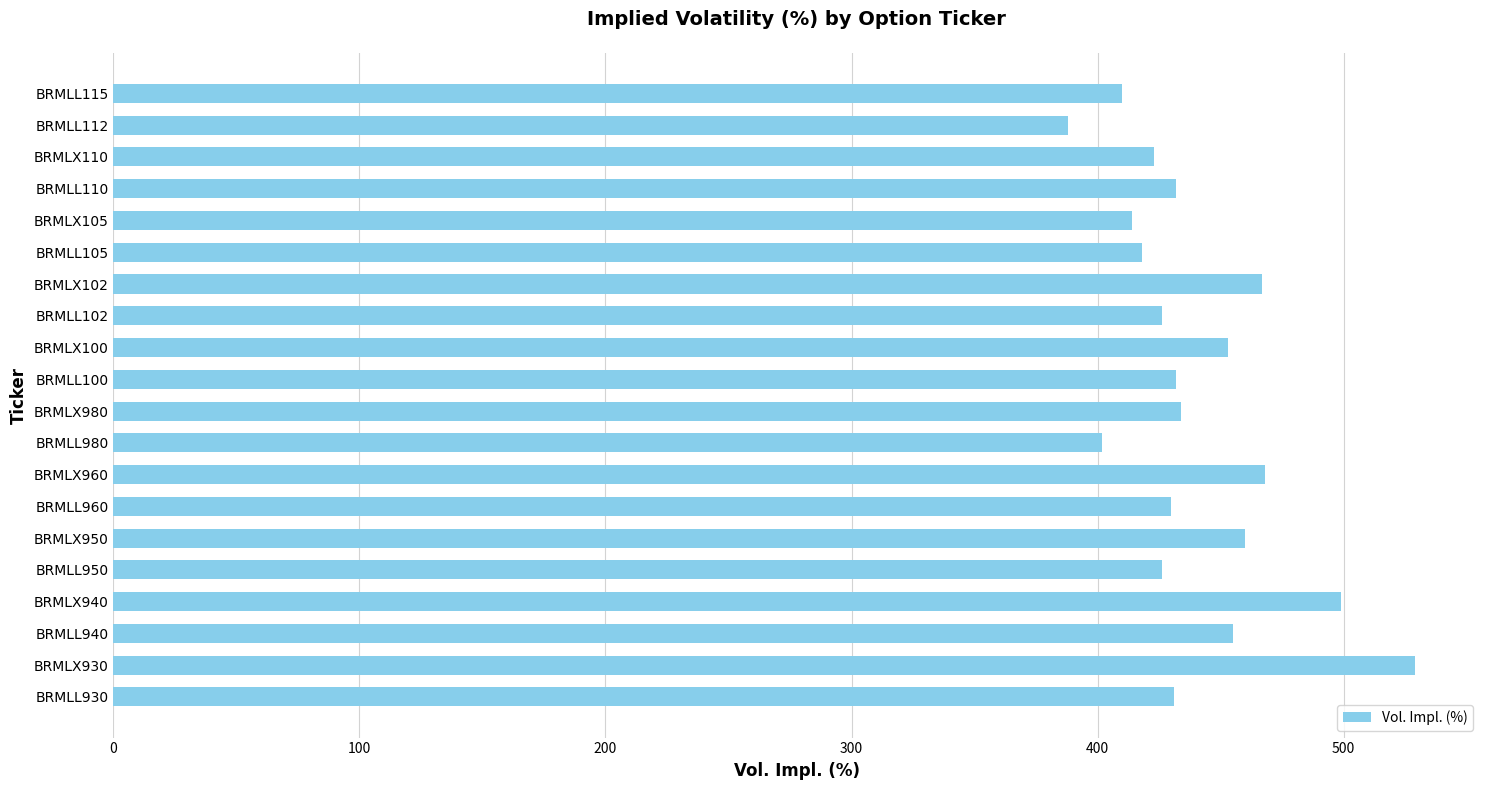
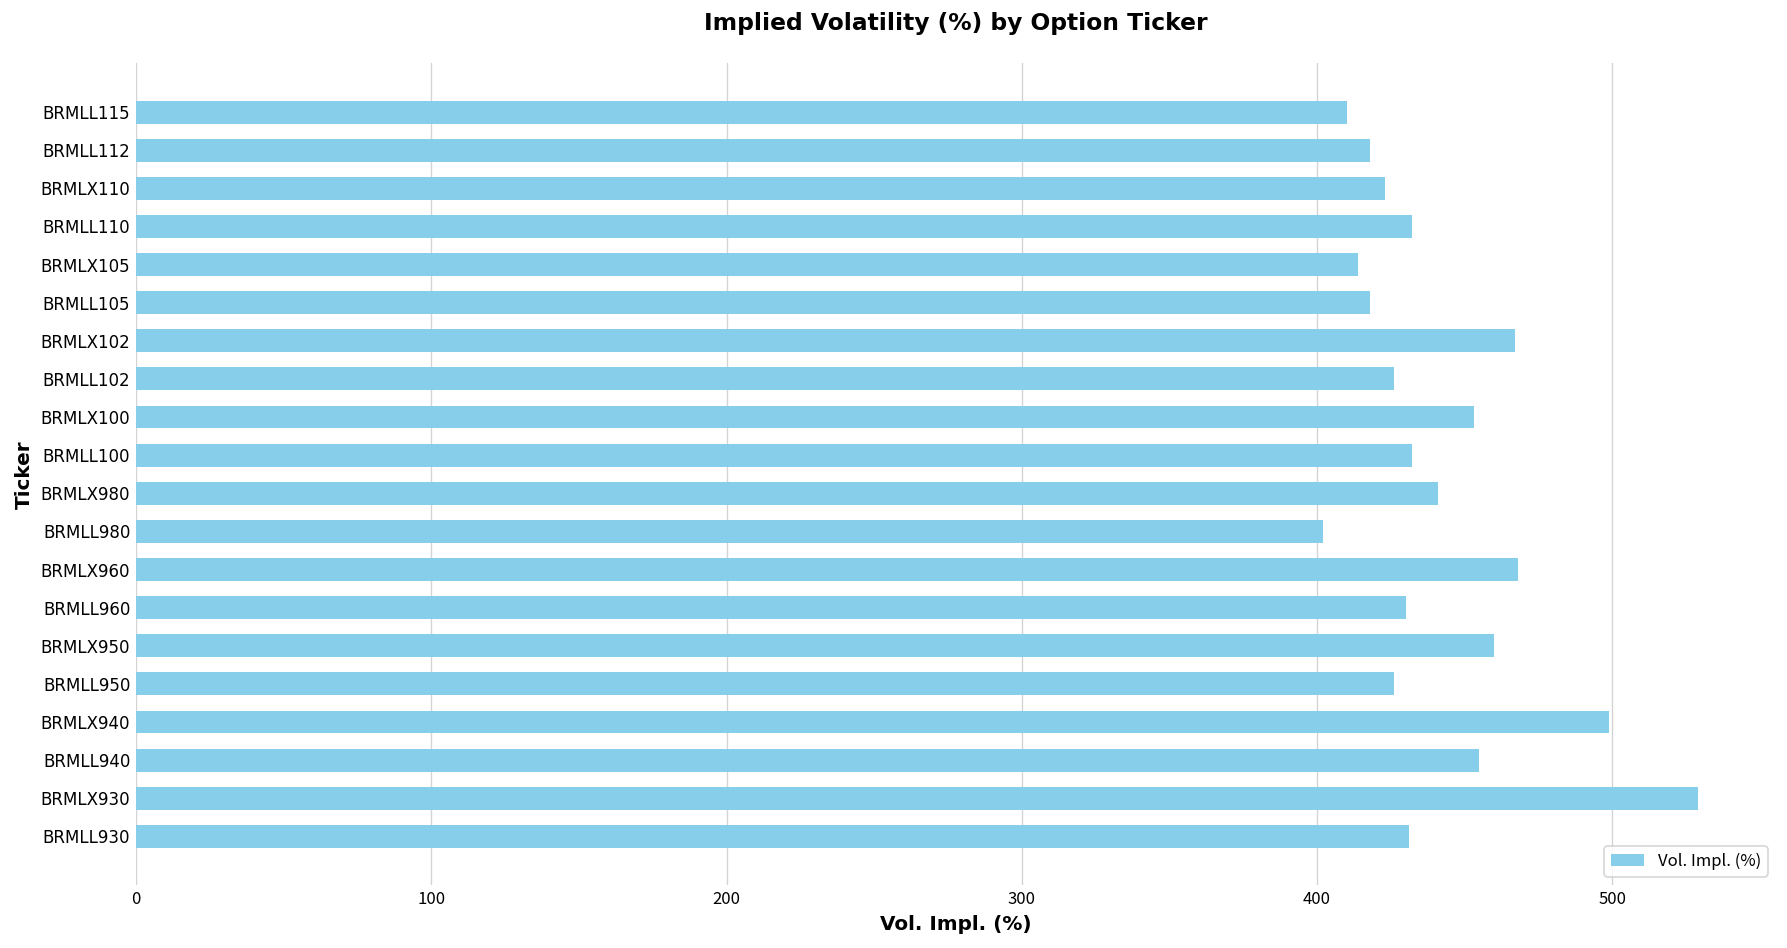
BRMLL112: 388 -> 418
BRMLX980: 434 -> 441
